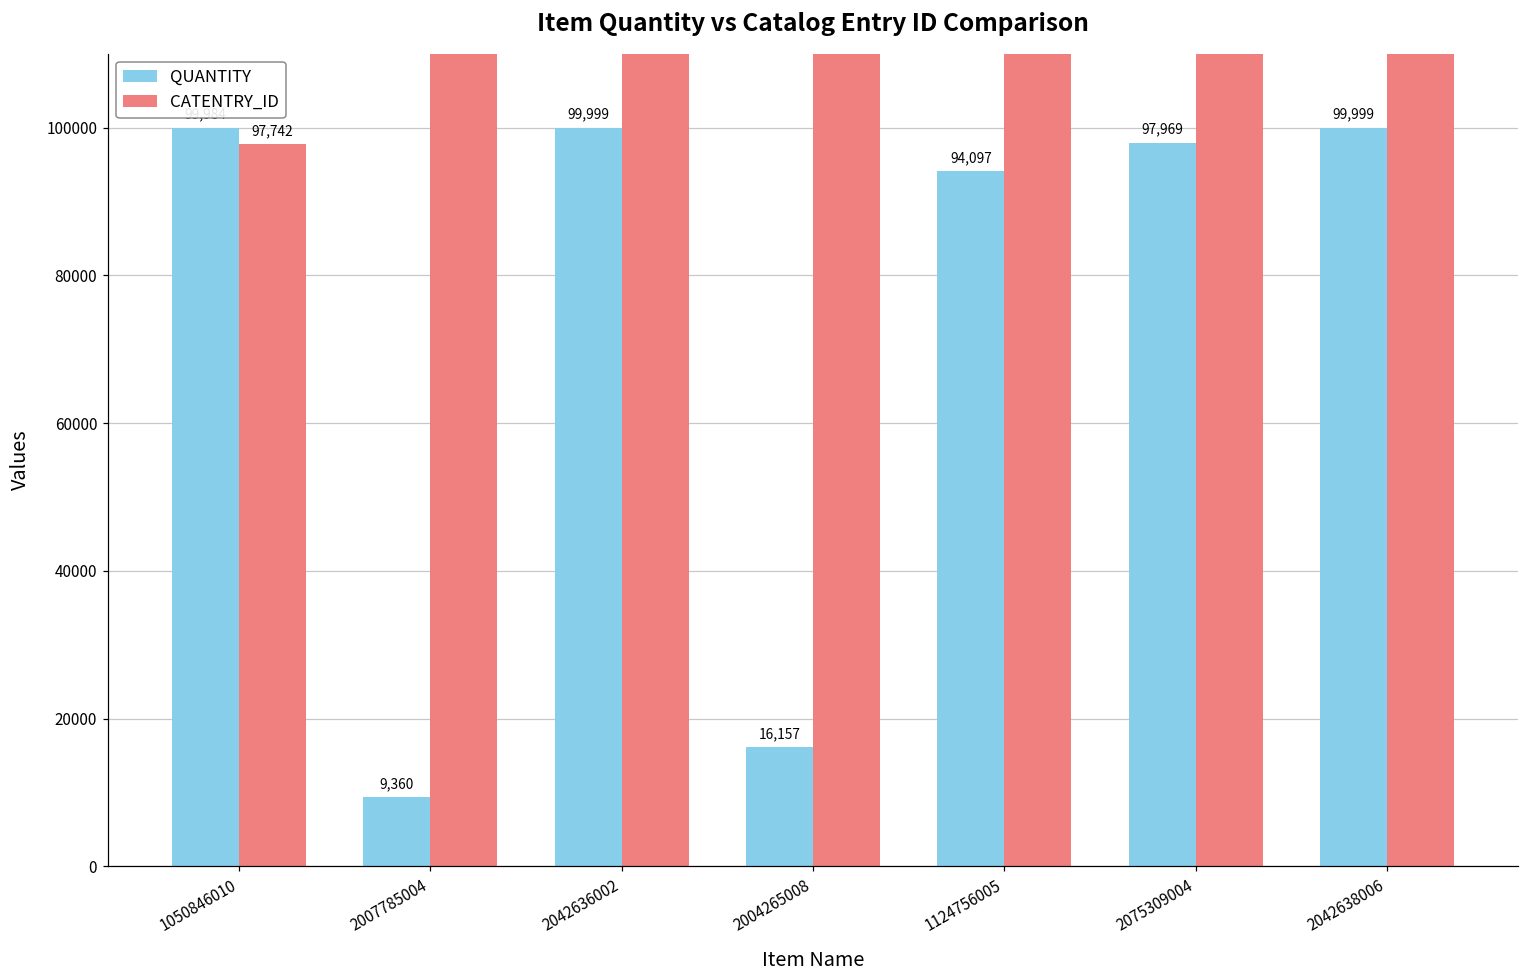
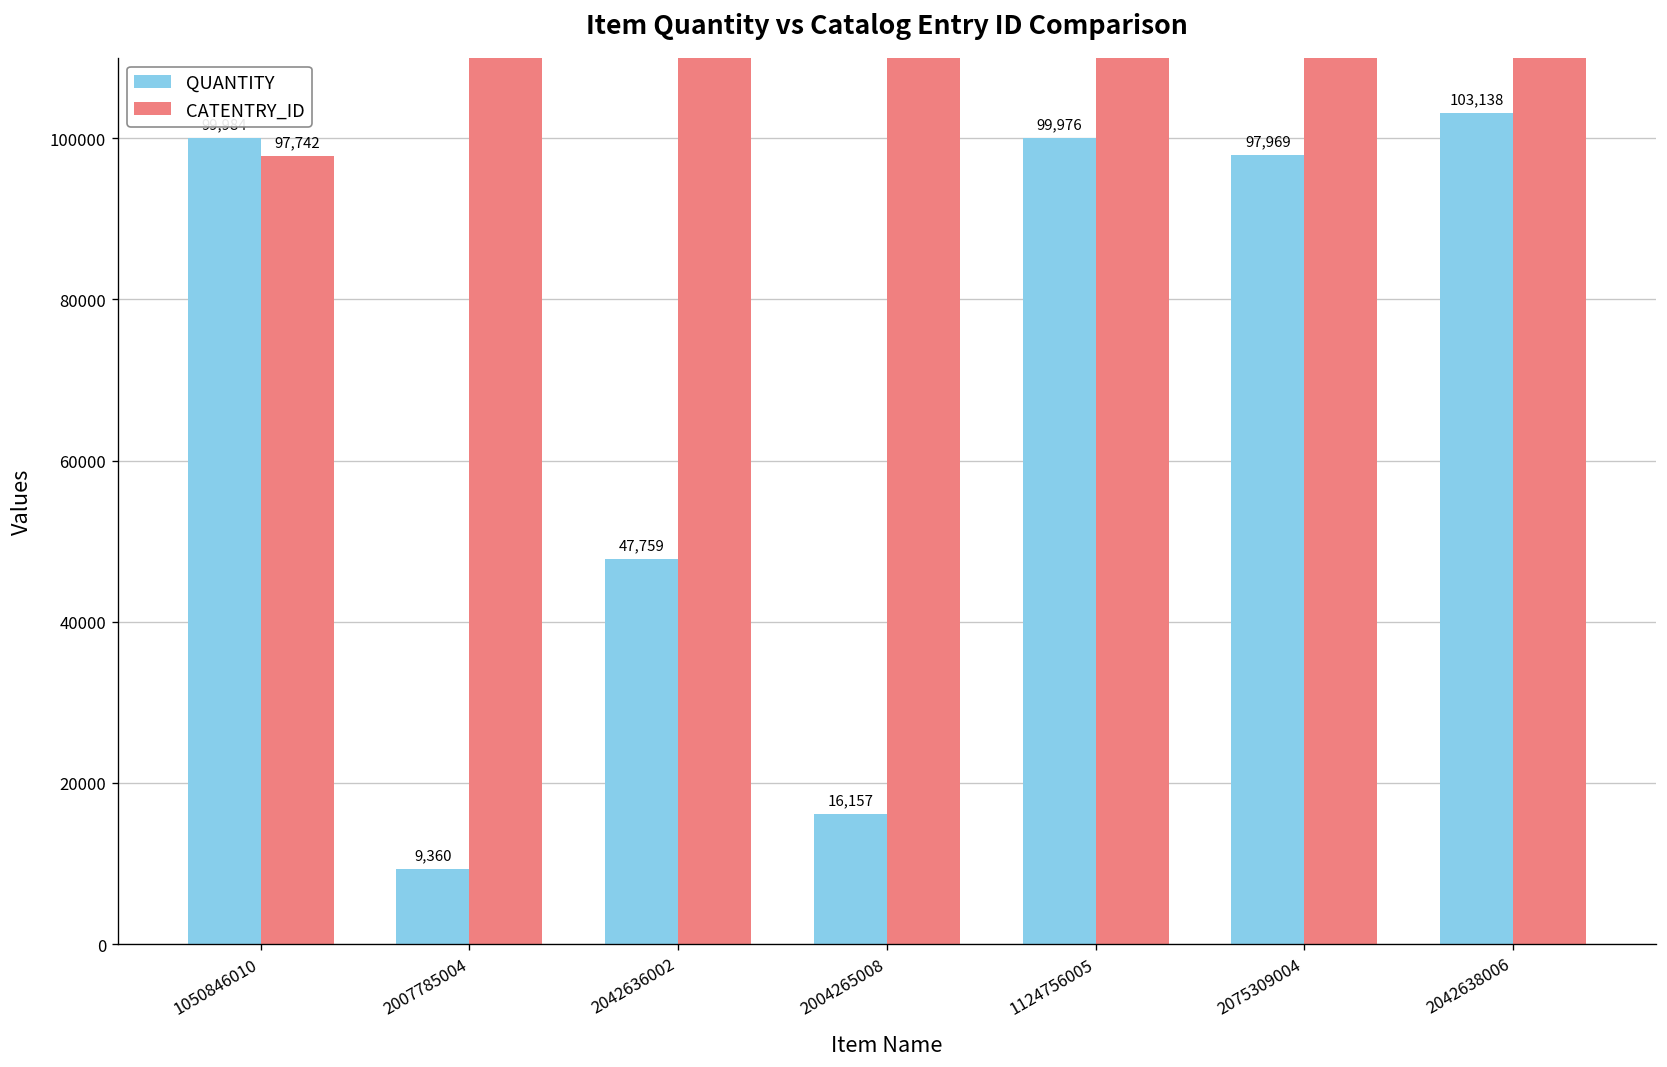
QUANTITY, 2042636002: 99,999 -> 47,759
QUANTITY, 1124756005: 94,097 -> 99,976
QUANTITY, 2042638006: 99,999 -> 103,138
